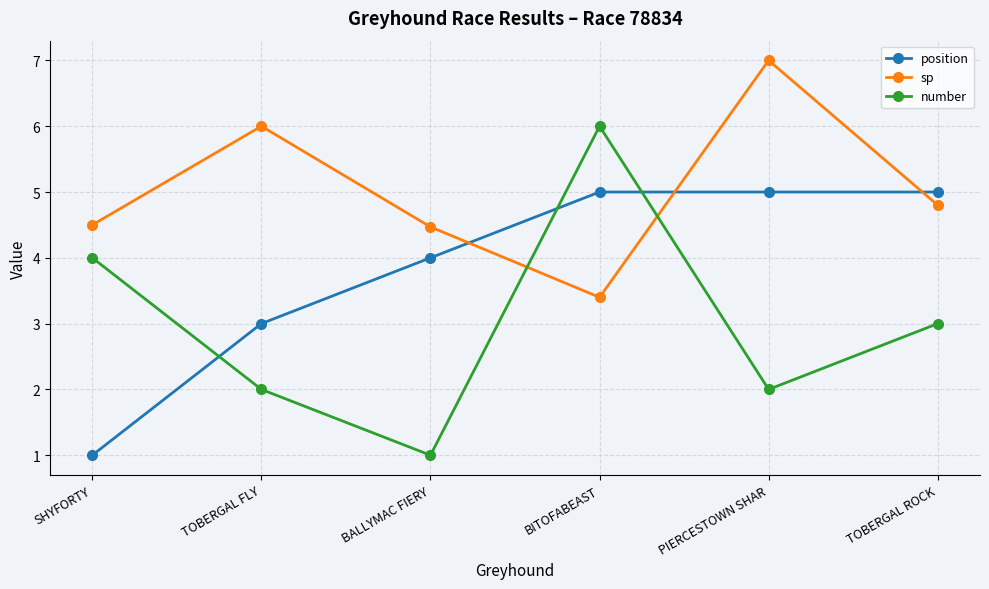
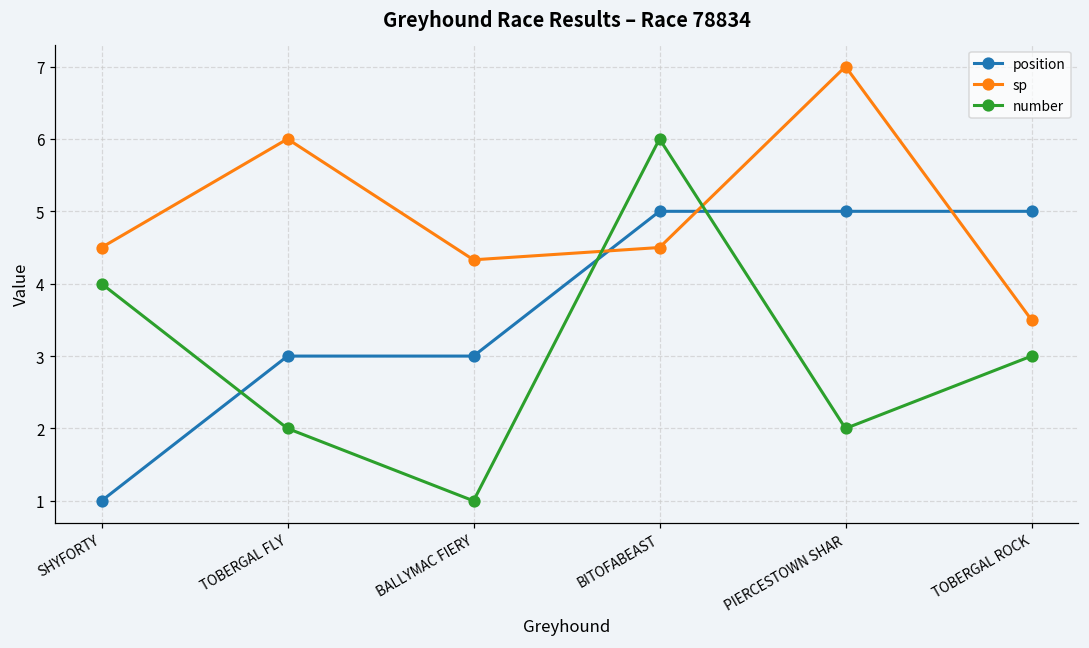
position, BALLYMAC FIERY: 4 -> 3
sp, BALLYMAC FIERY: 4.5 -> 4.3
sp, BITOFABEAST: 3.4 -> 4.5
sp, TOBERGAL ROCK: 4.8 -> 3.5
